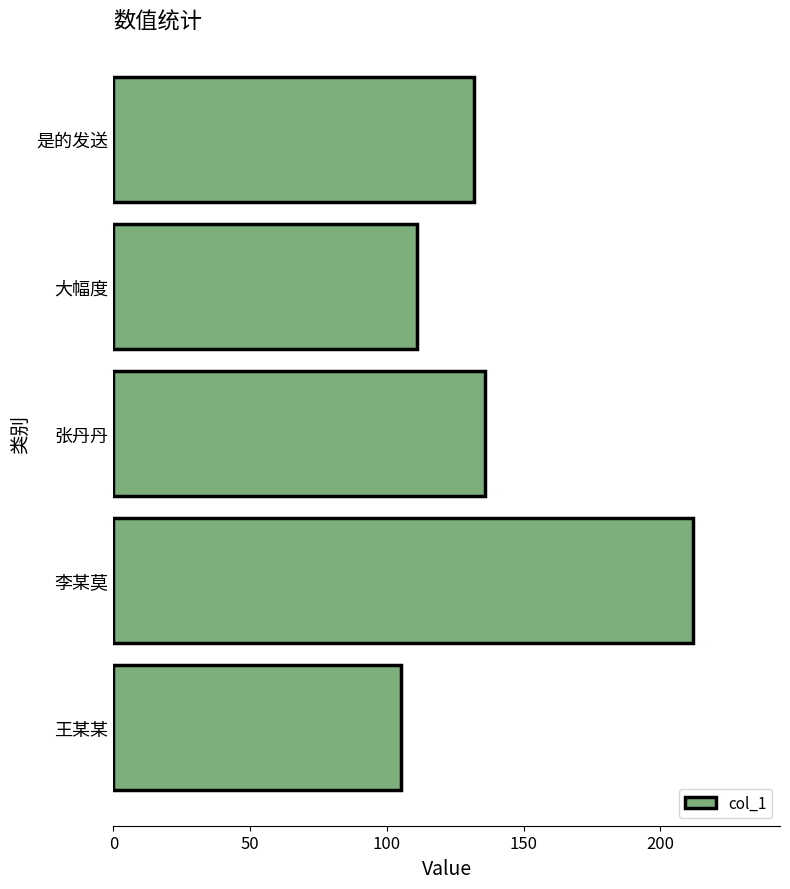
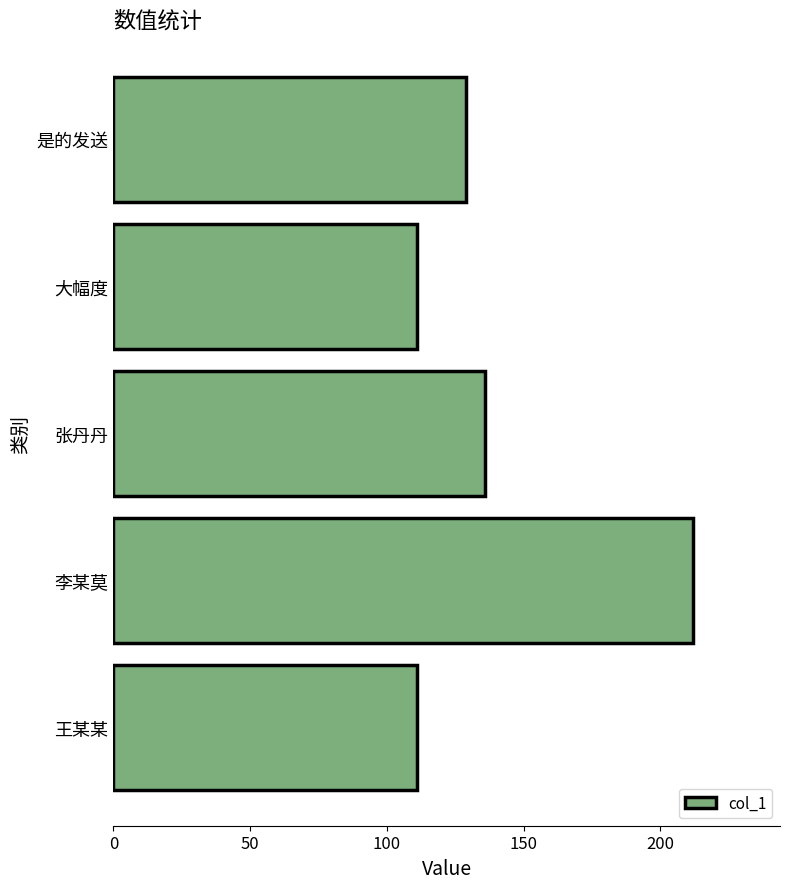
是的发送: 132 -> 129
王某某: 105 -> 111
